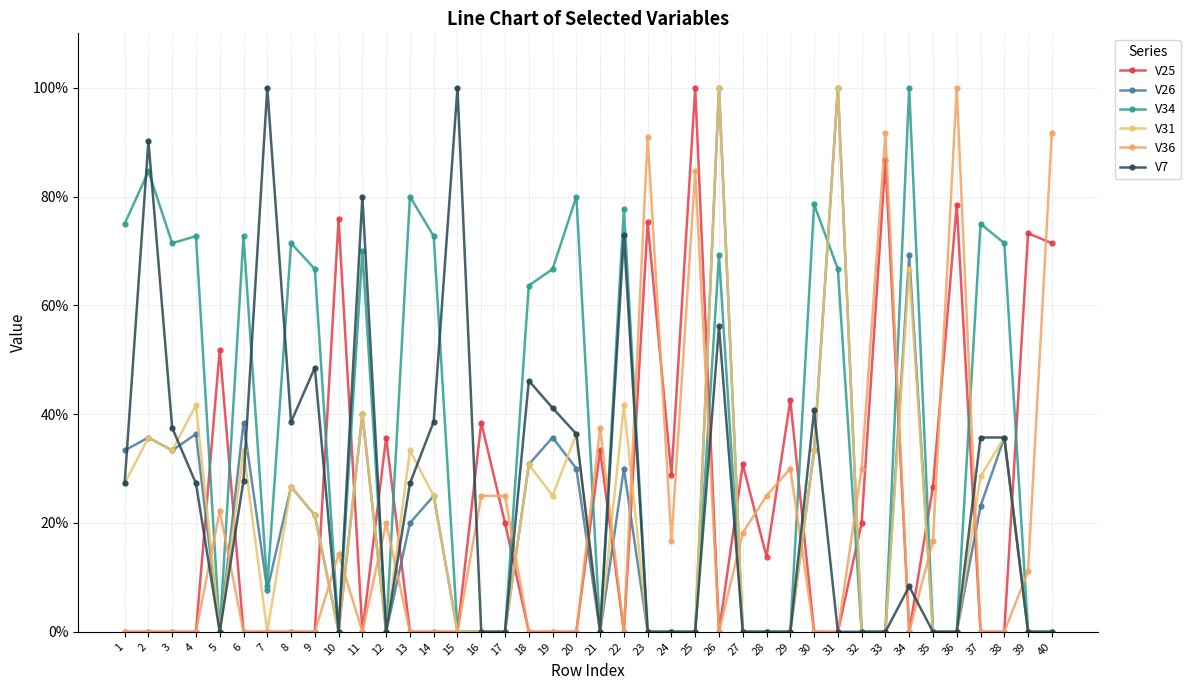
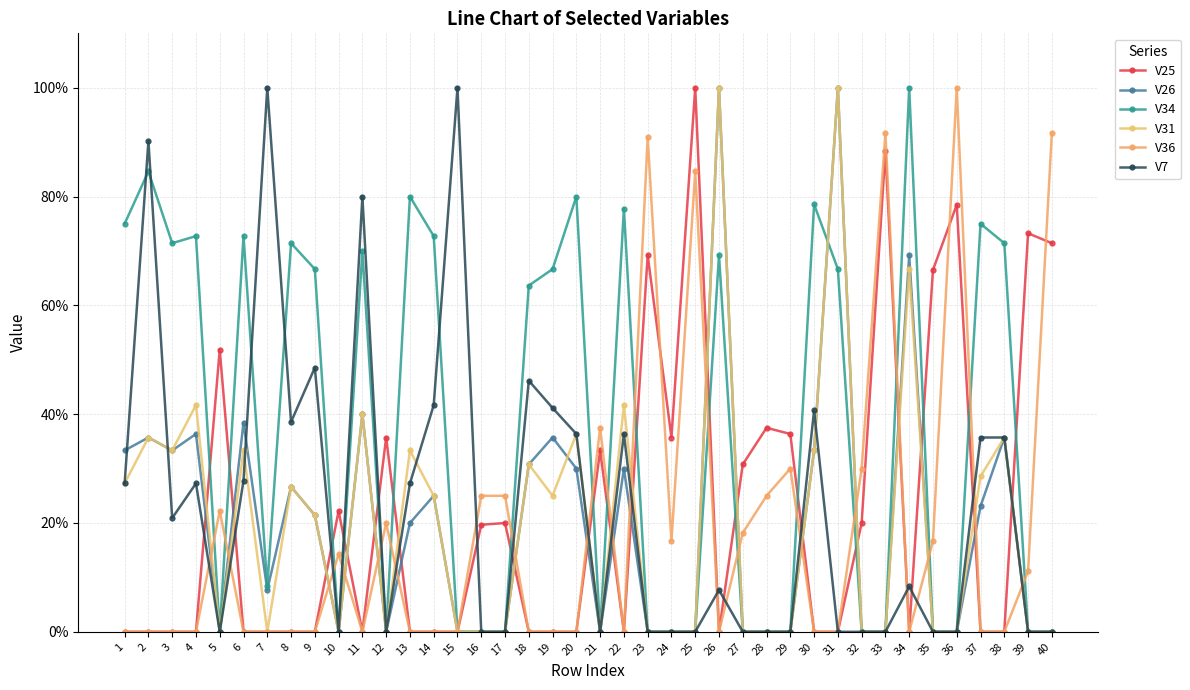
V7, 3: 38% -> 21%
V25, 10: 76% -> 22%
V7, 14: 39% -> 42%
V25, 16: 38% -> 20%
V7, 22: 73% -> 36%
V25, 23: 75% -> 69%
V25, 24: 29% -> 36%
V7, 26: 56% -> 8%
V25, 28: 14% -> 38%
V25, 29: 43% -> 36%
V25, 33: 87% -> 88%
V25, 35: 27% -> 67%
